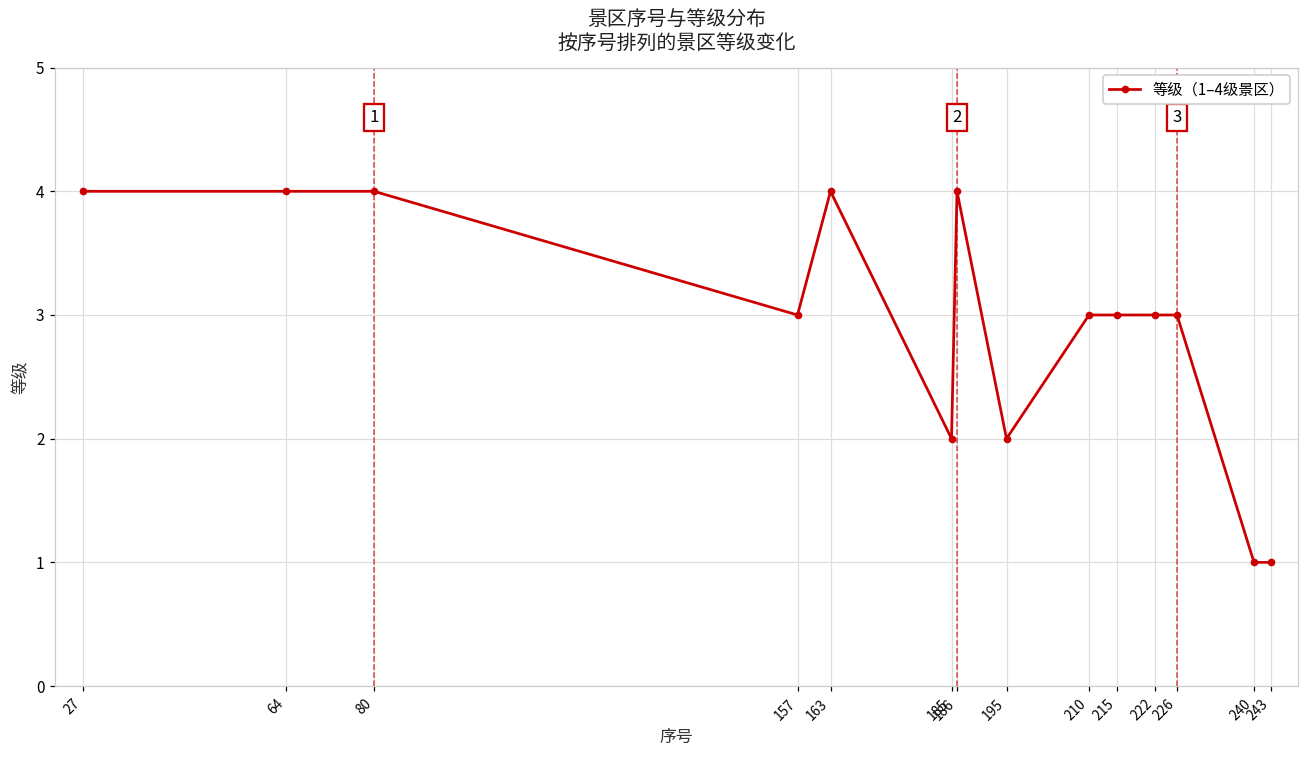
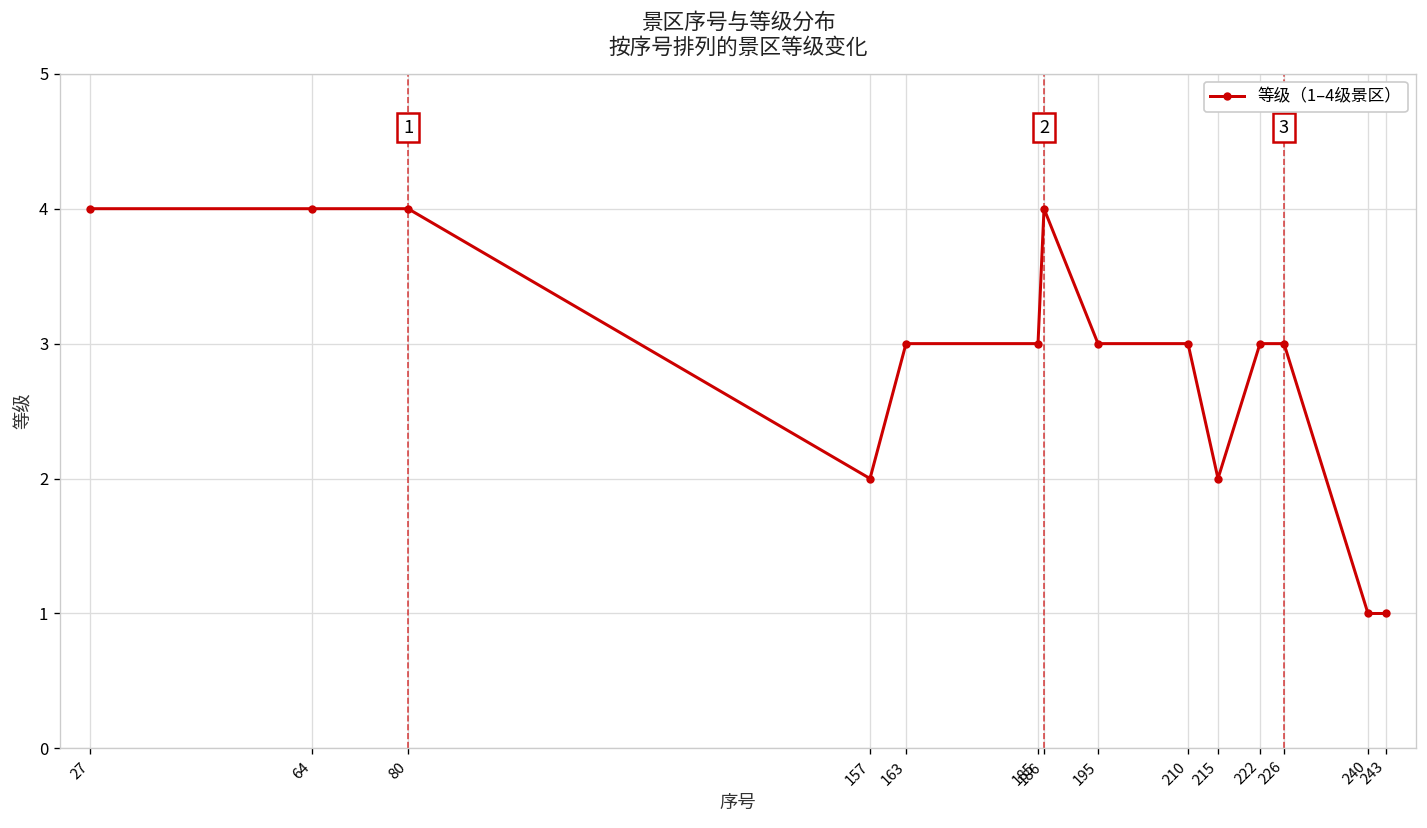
157: 3 -> 2
163: 4 -> 3
185: 2 -> 3
195: 2 -> 3
215: 3 -> 2
